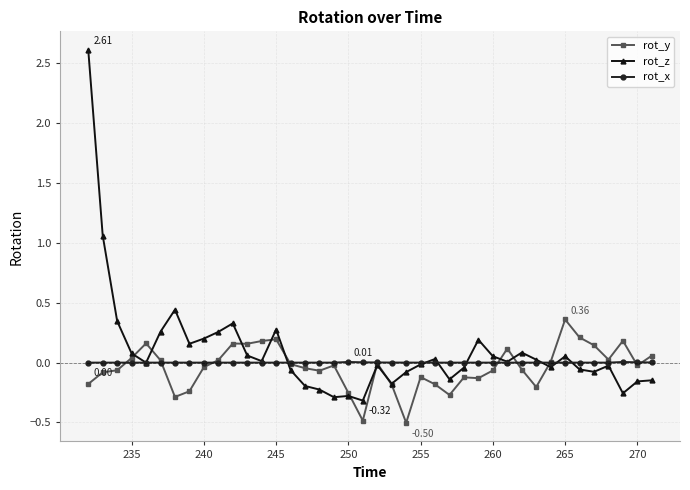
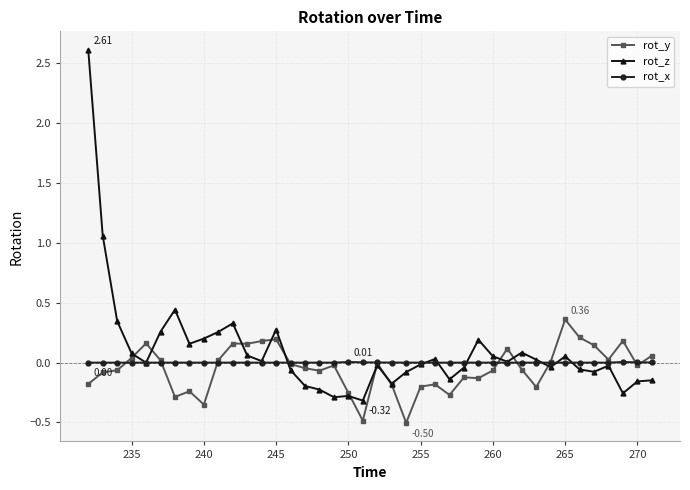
rot_y, 240: -0.04 -> -0.35
rot_y, 255: -0.12 -> -0.20
